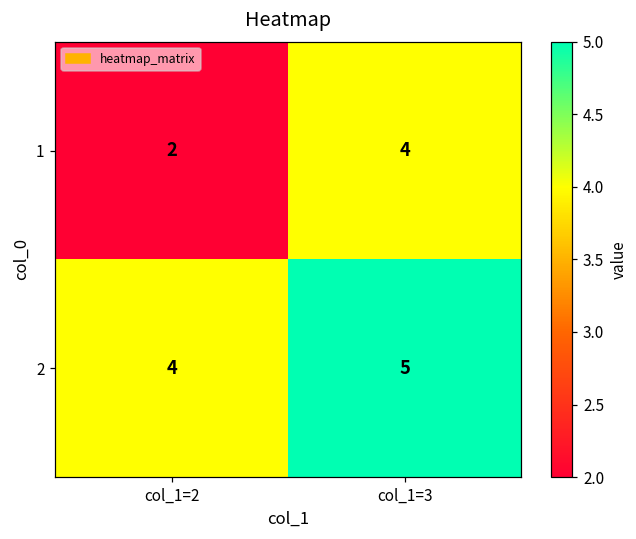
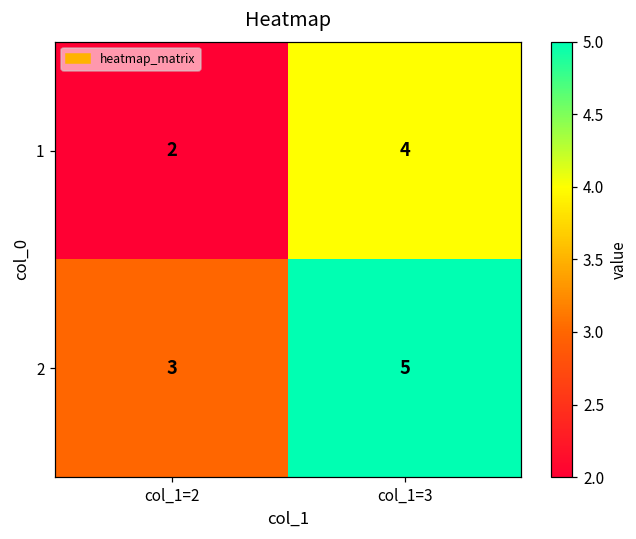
2, col_1=2: 4 -> 3
